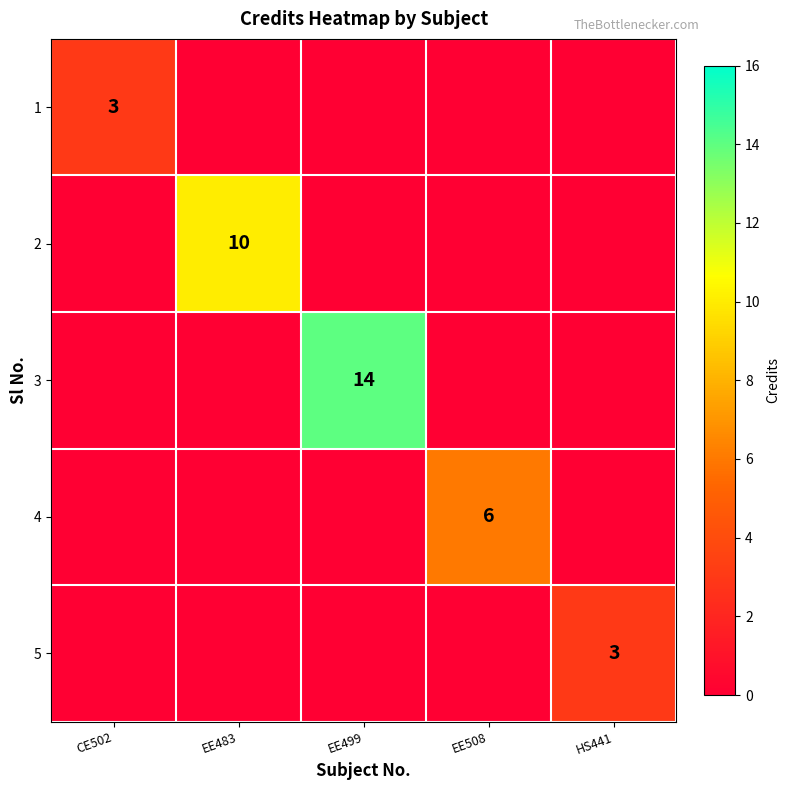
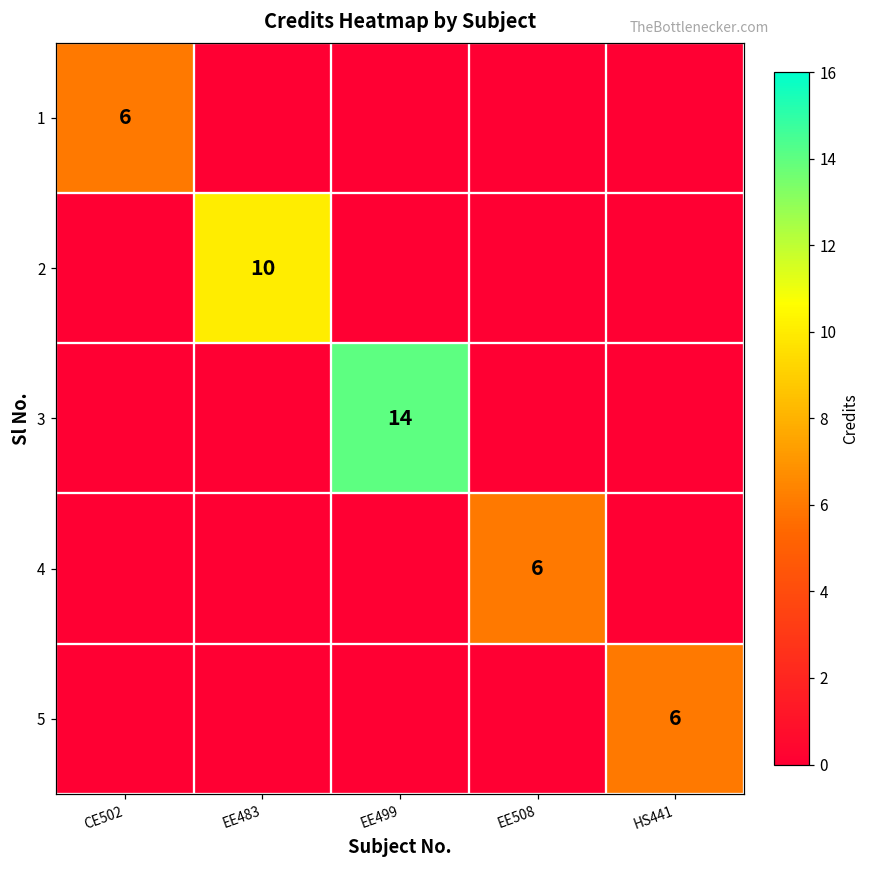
1, CE502: 3 -> 6
5, HS441: 3 -> 6
